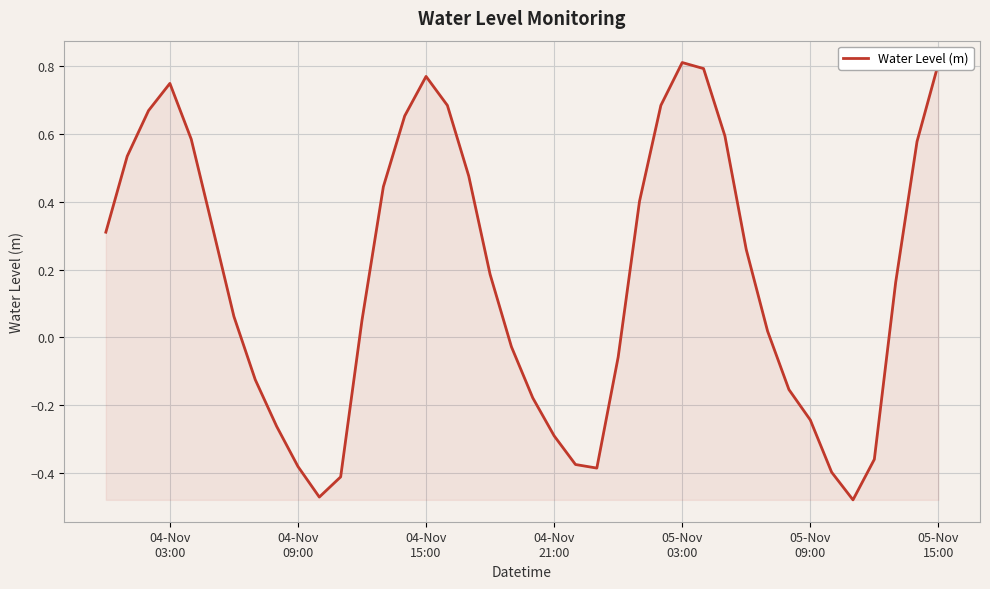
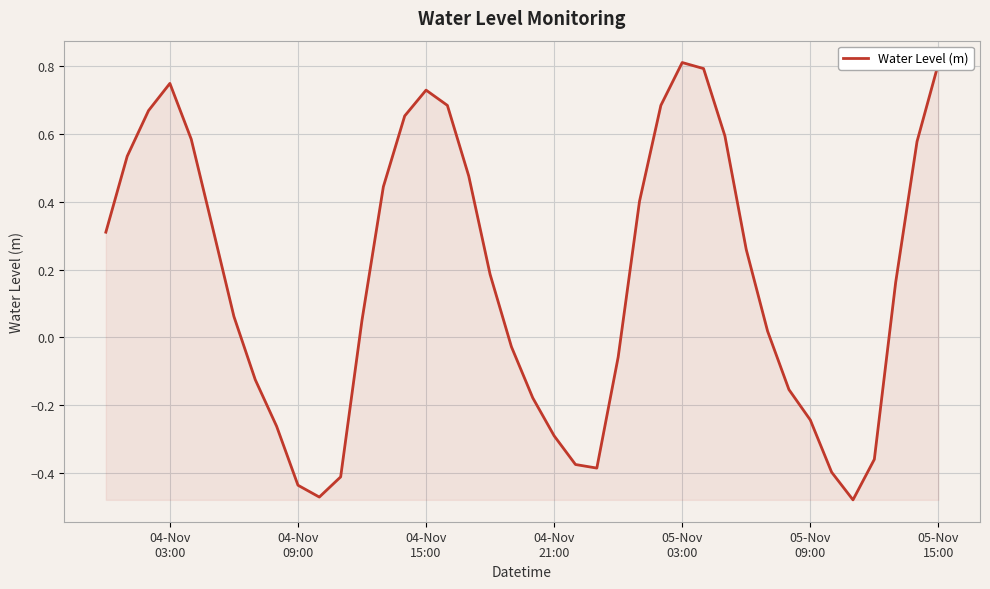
04-Nov 09:00: -0.38 -> -0.44
04-Nov 15:00: 0.77 -> 0.73
